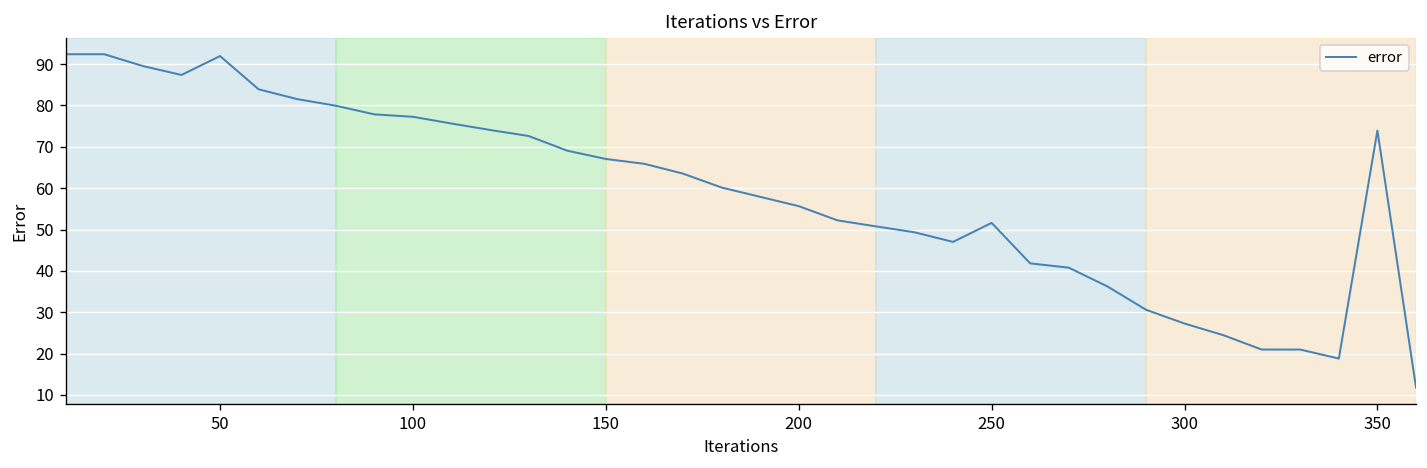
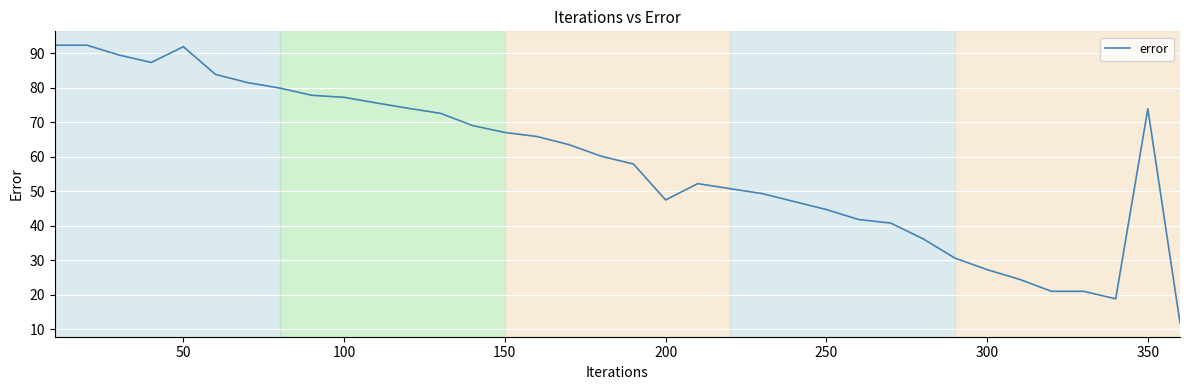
200: 56 -> 47
250: 52 -> 45
